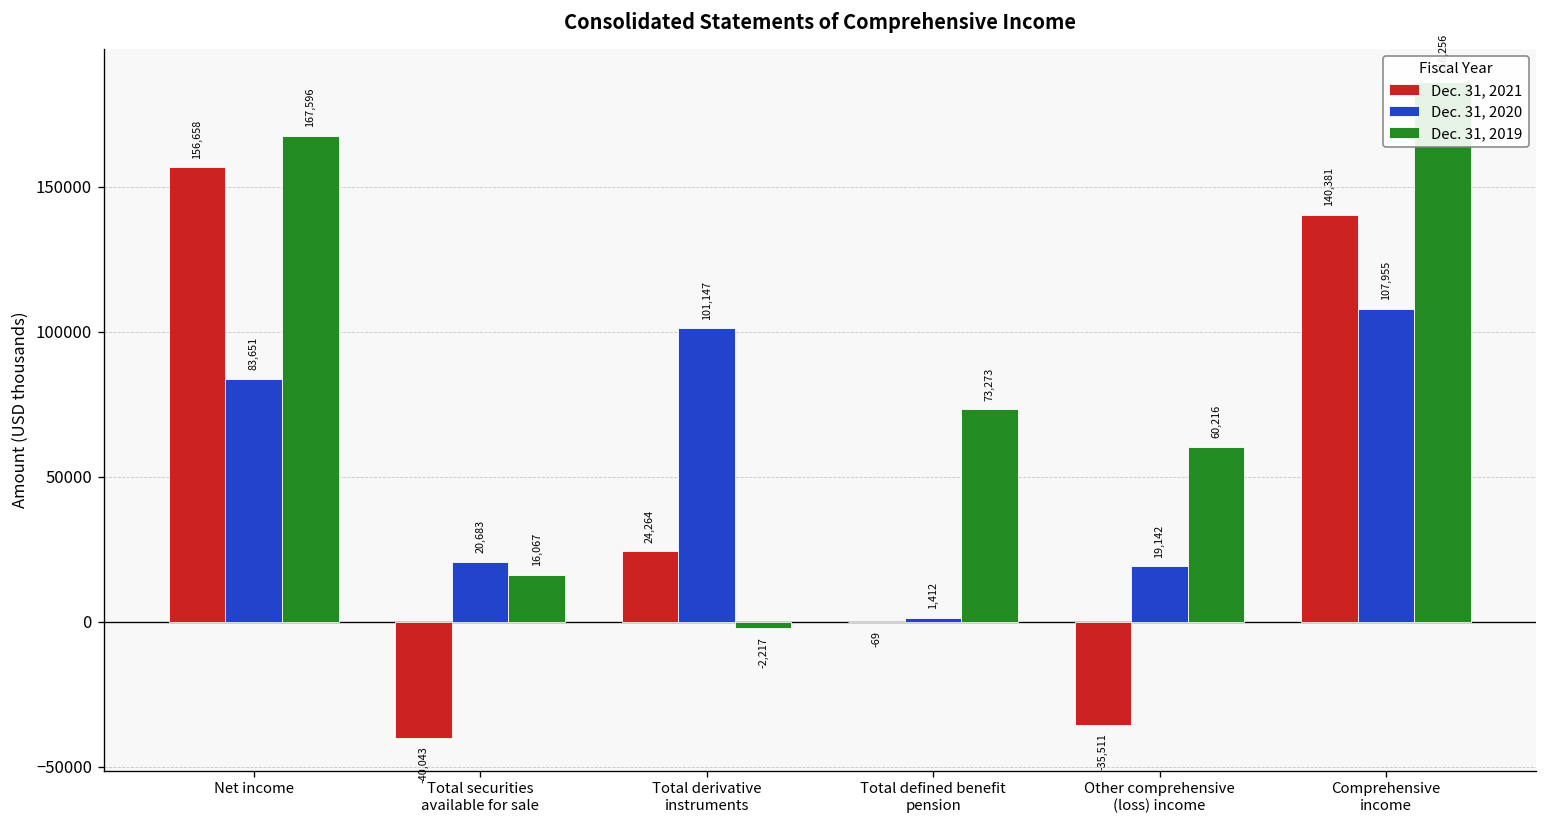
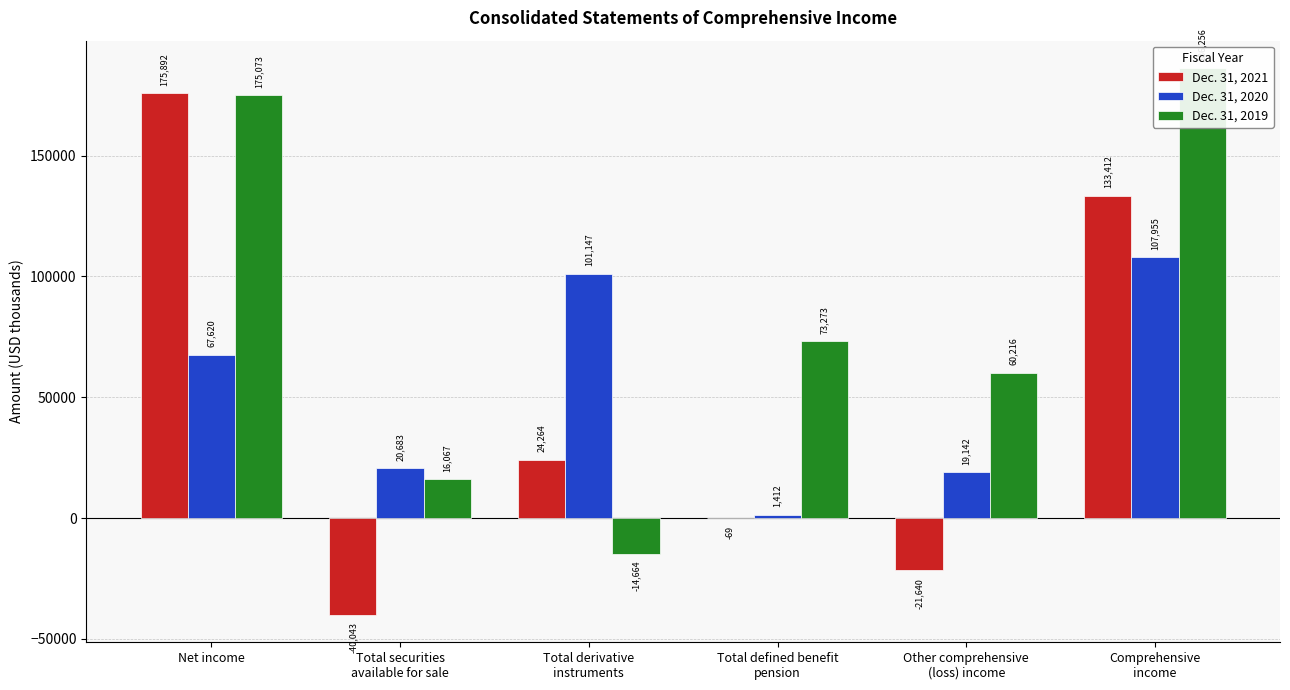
Dec. 31, 2021, Net income: 156,658 -> 175,892
Dec. 31, 2020, Net income: 83,651 -> 67,620
Dec. 31, 2019, Net income: 167,596 -> 175,073
Dec. 31, 2019, Total derivative instruments: -2,217 -> -14,664
Dec. 31, 2021, Other comprehensive (loss) income: -35,511 -> -21,640
Dec. 31, 2021, Comprehensive income: 140,381 -> 133,412
